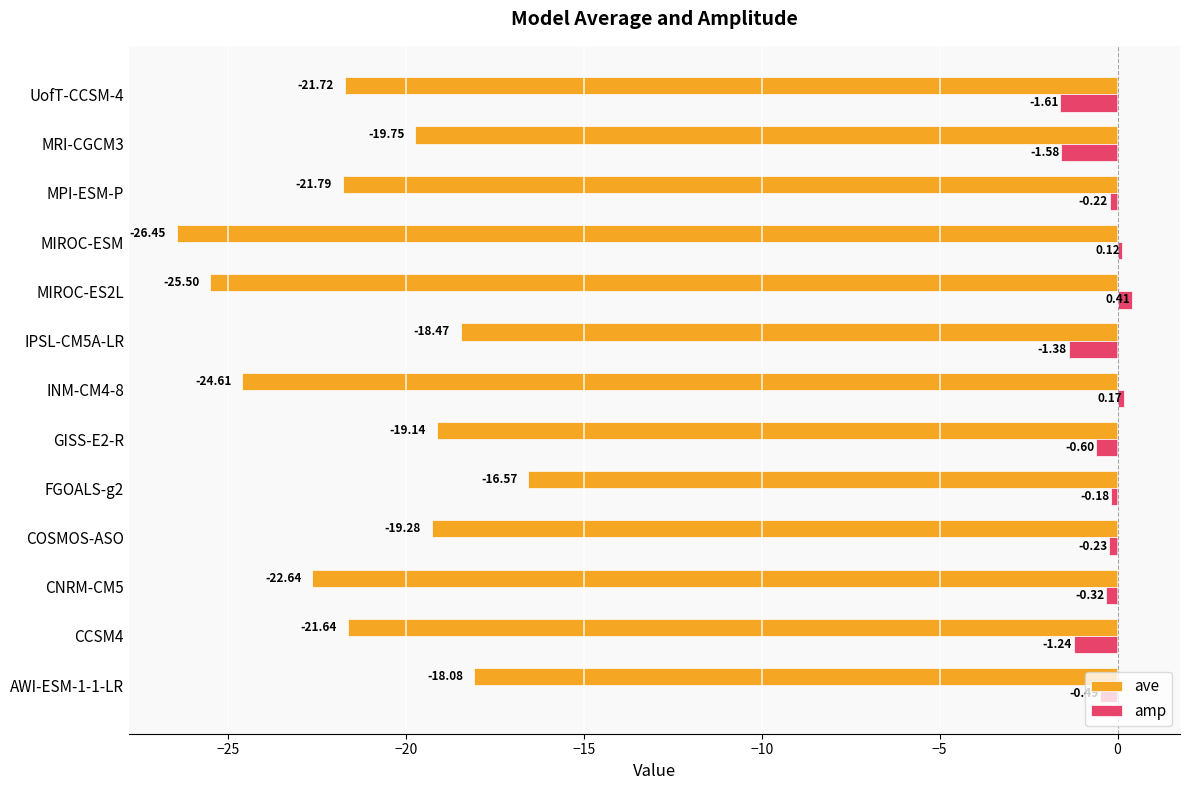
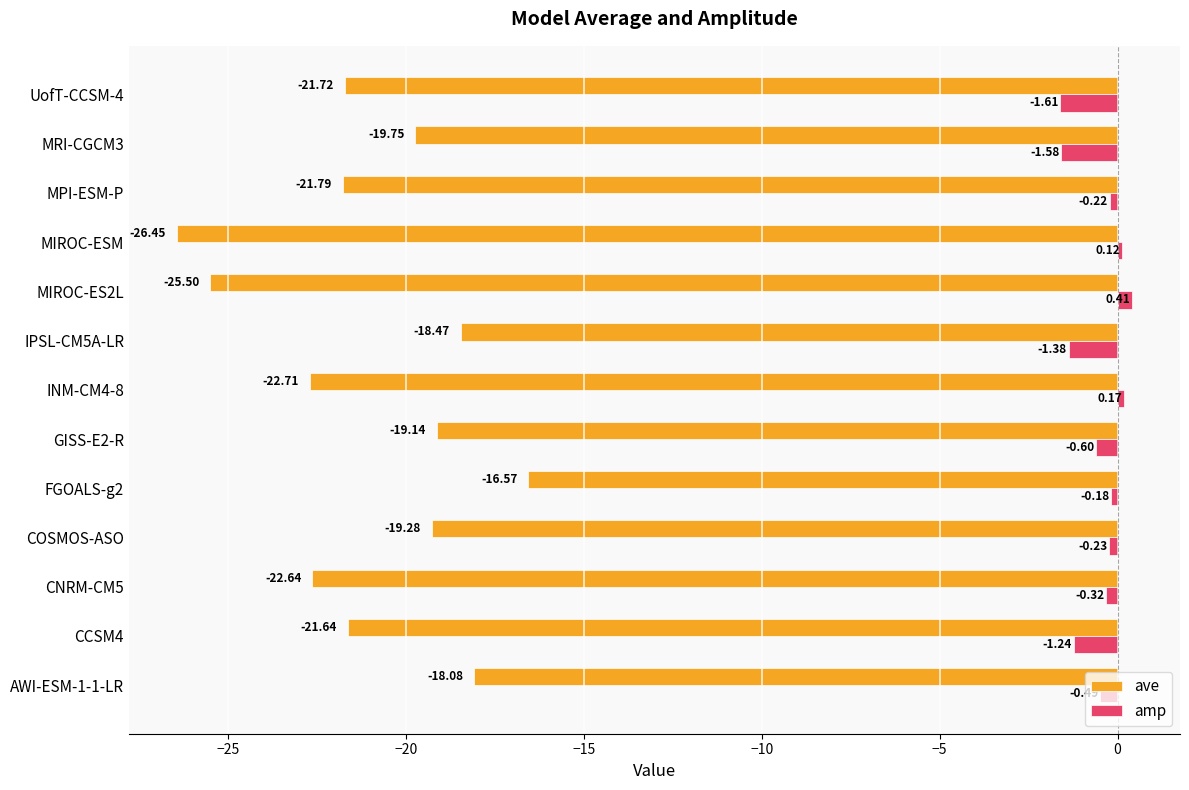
ave, INM-CM4-8: -24.61 -> -22.71
